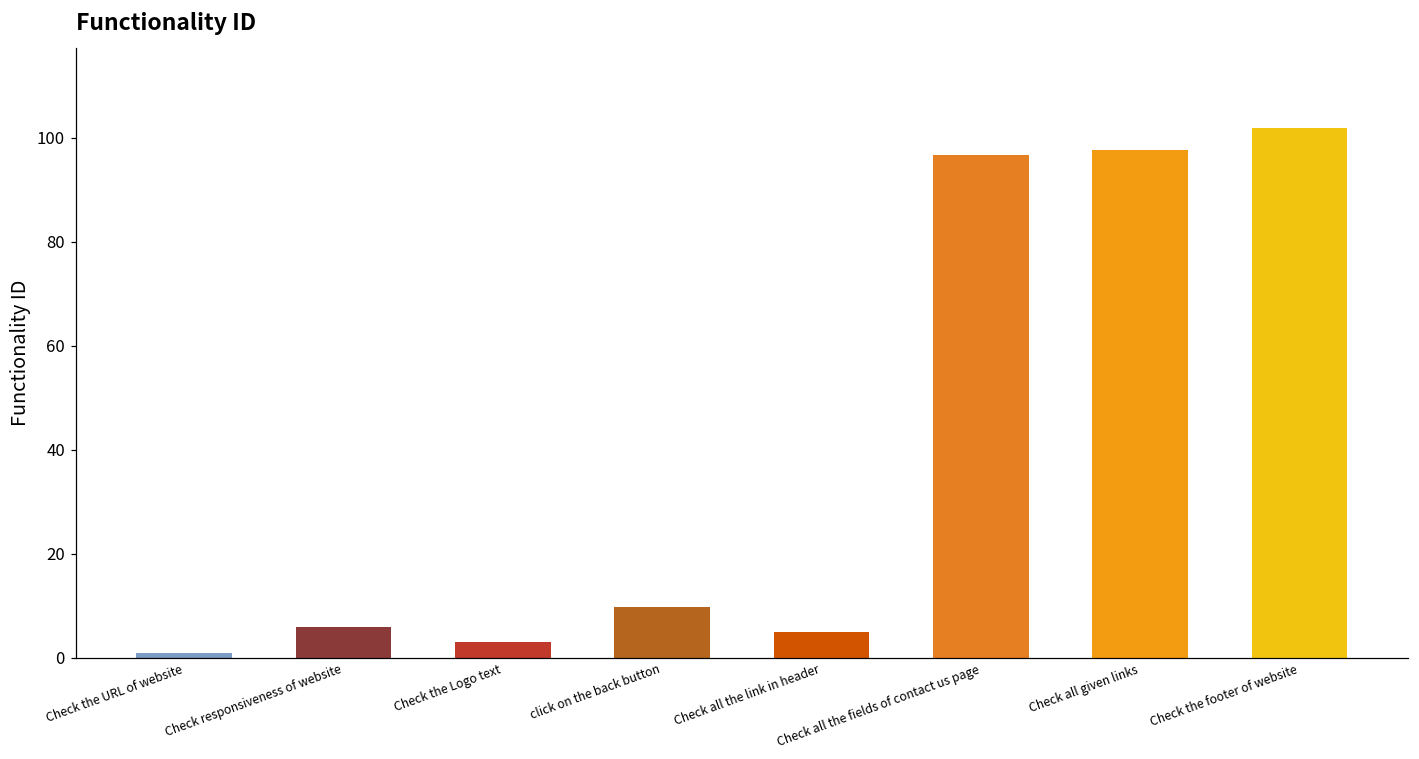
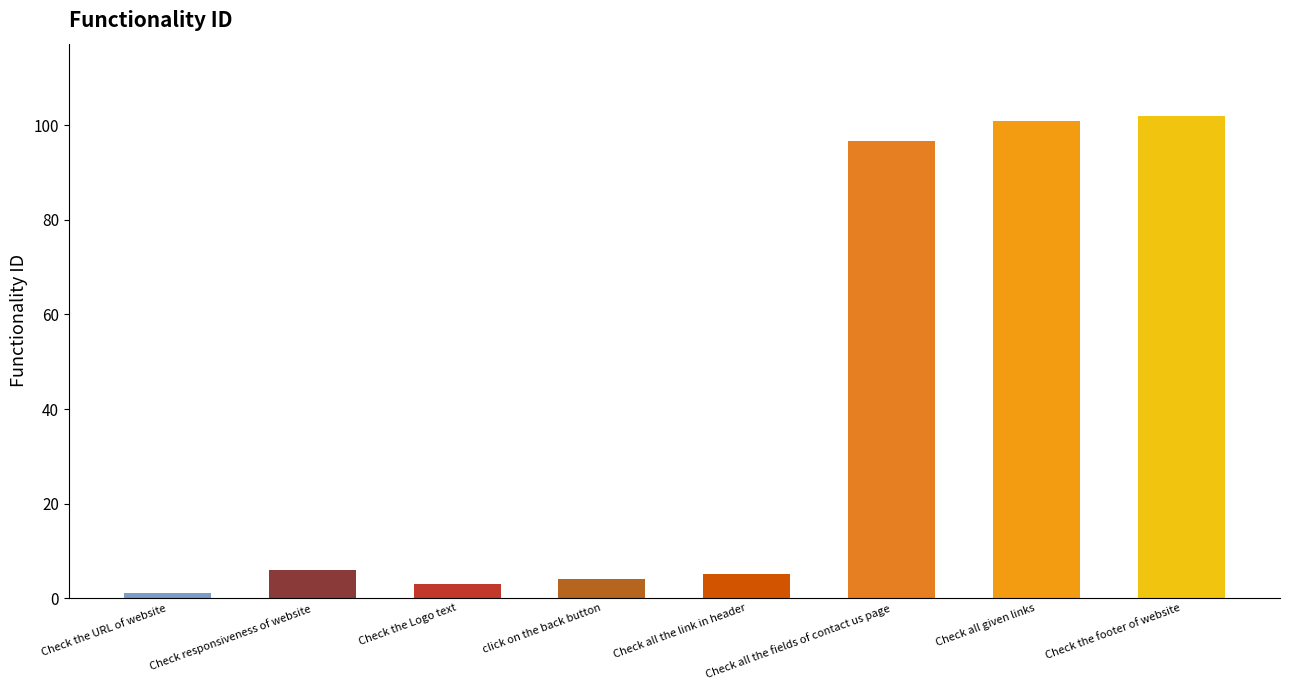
click on the back button: 10 -> 4
Check all given links: 98 -> 101
